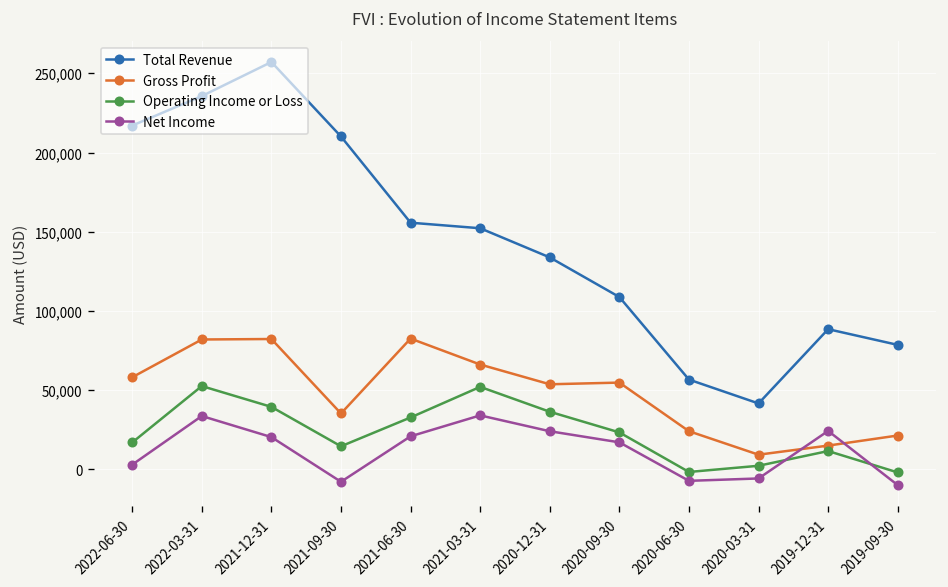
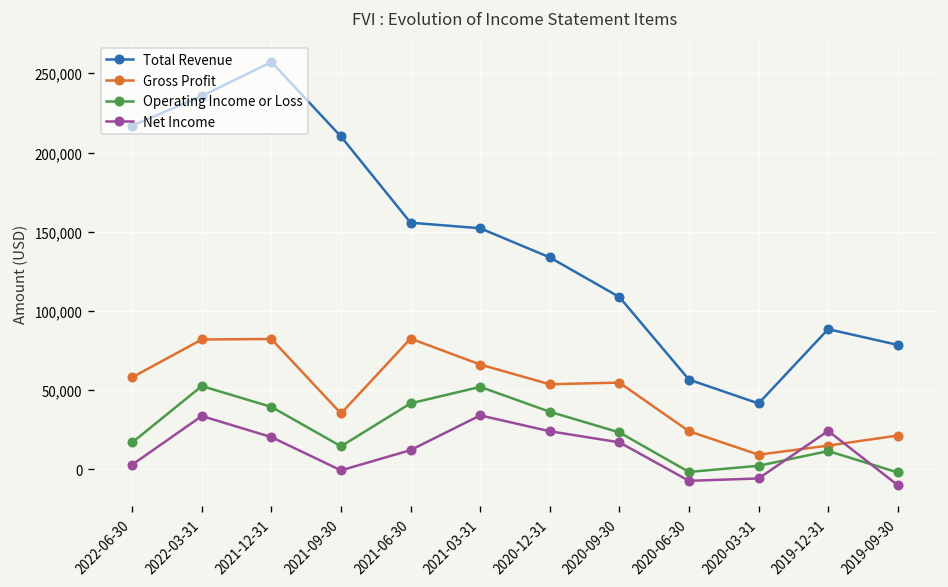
Net Income, 2021-09-30: -8,000 -> -1,000
Operating Income or Loss, 2021-06-30: 33,000 -> 42,000
Net Income, 2021-06-30: 21,000 -> 12,000
